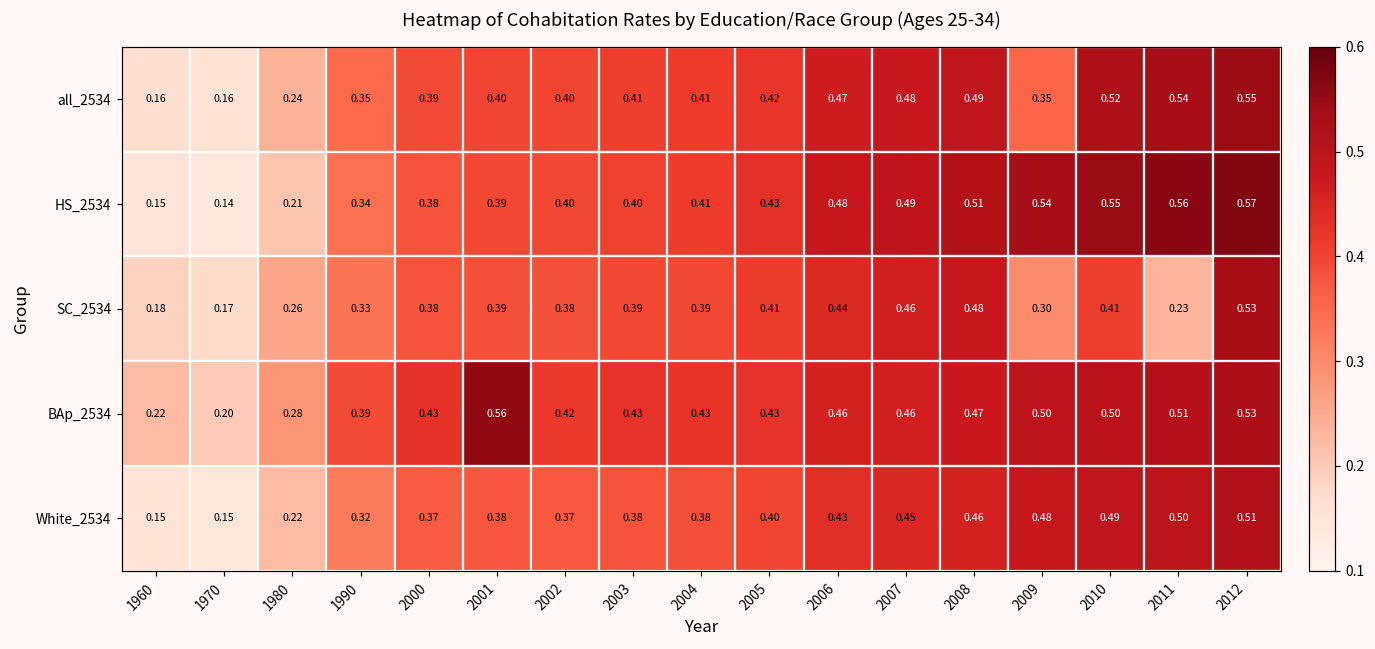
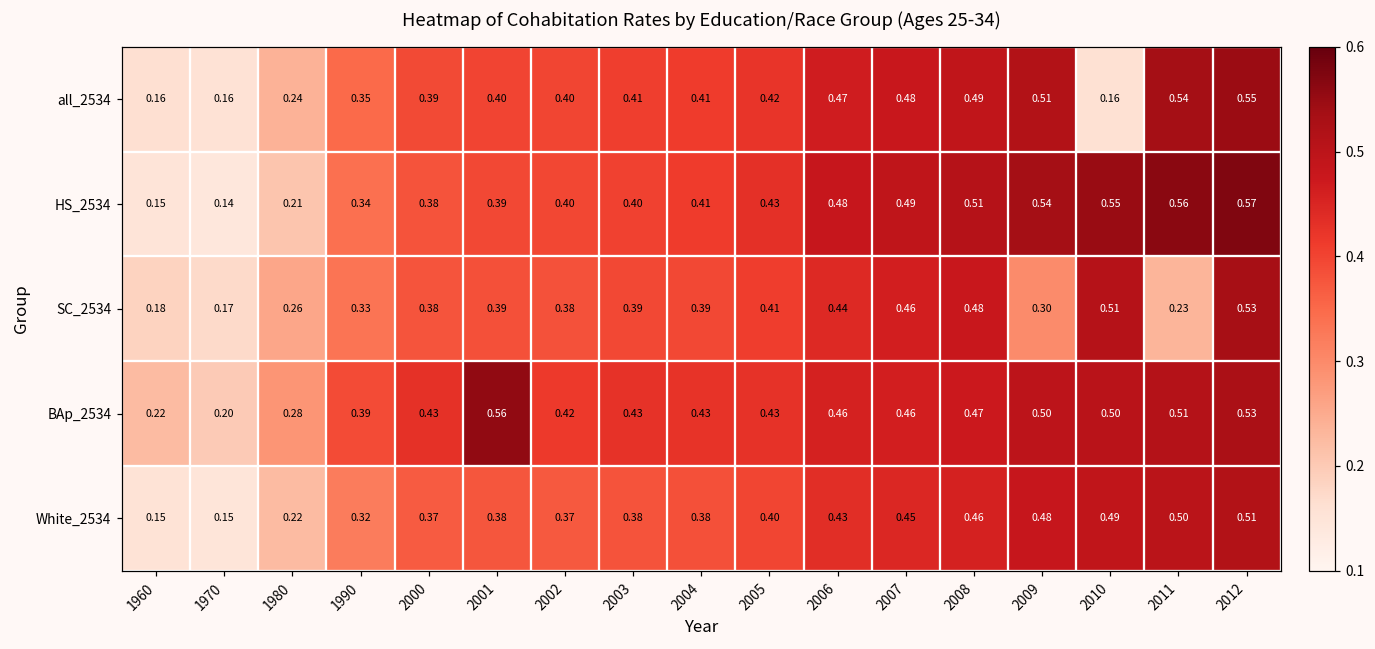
all_2534, 2009: 0.35 -> 0.51
all_2534, 2010: 0.52 -> 0.16
SC_2534, 2010: 0.41 -> 0.51
